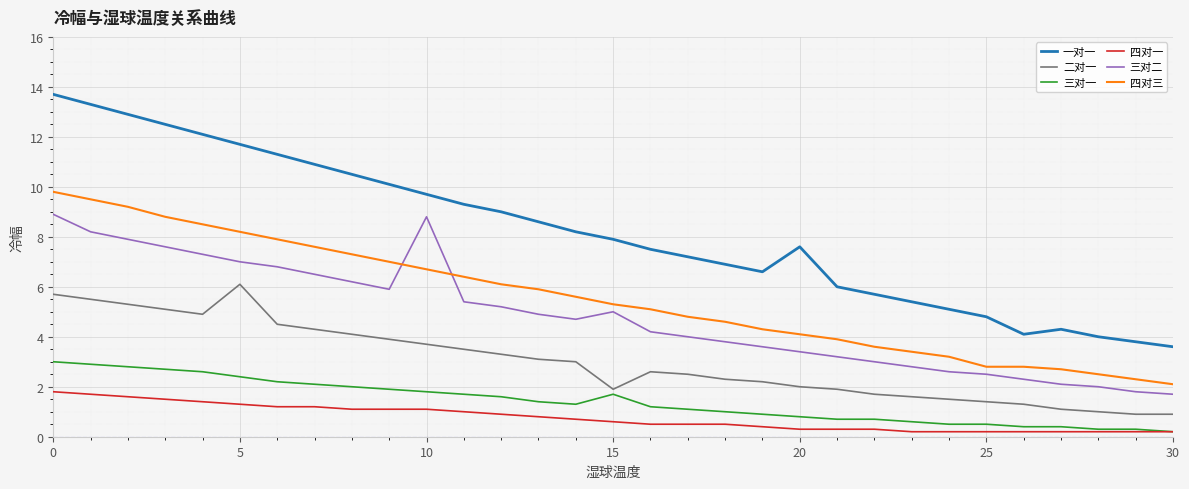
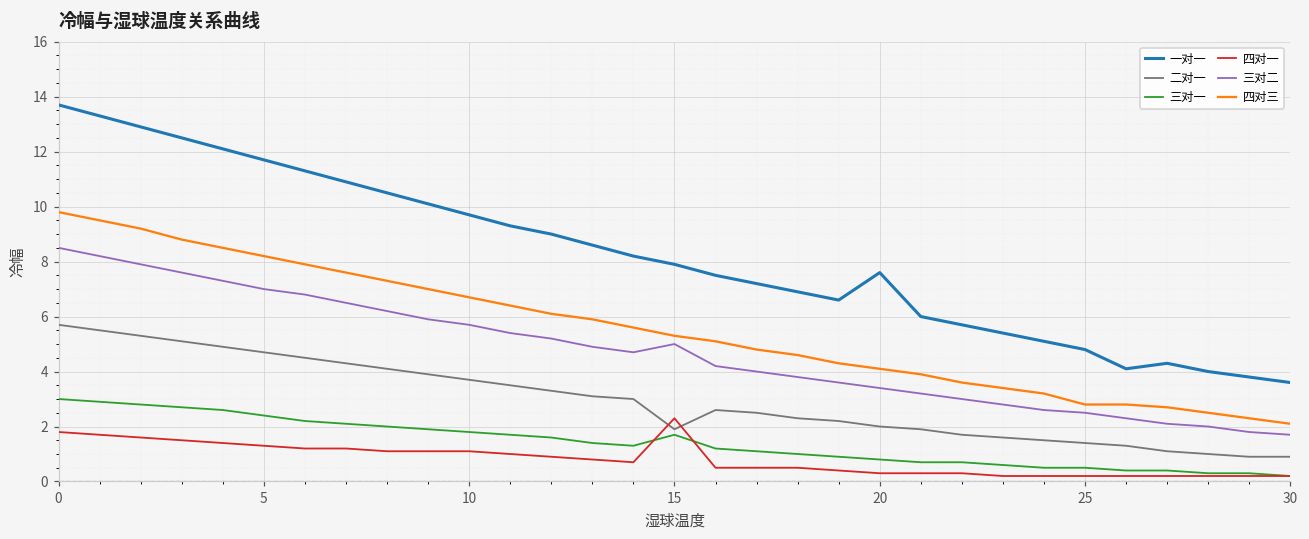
三对二, 0: 8.9 -> 8.5
二对一, 5: 6.1 -> 4.7
三对二, 10: 8.8 -> 5.7
四对一, 15: 0.6 -> 2.3
